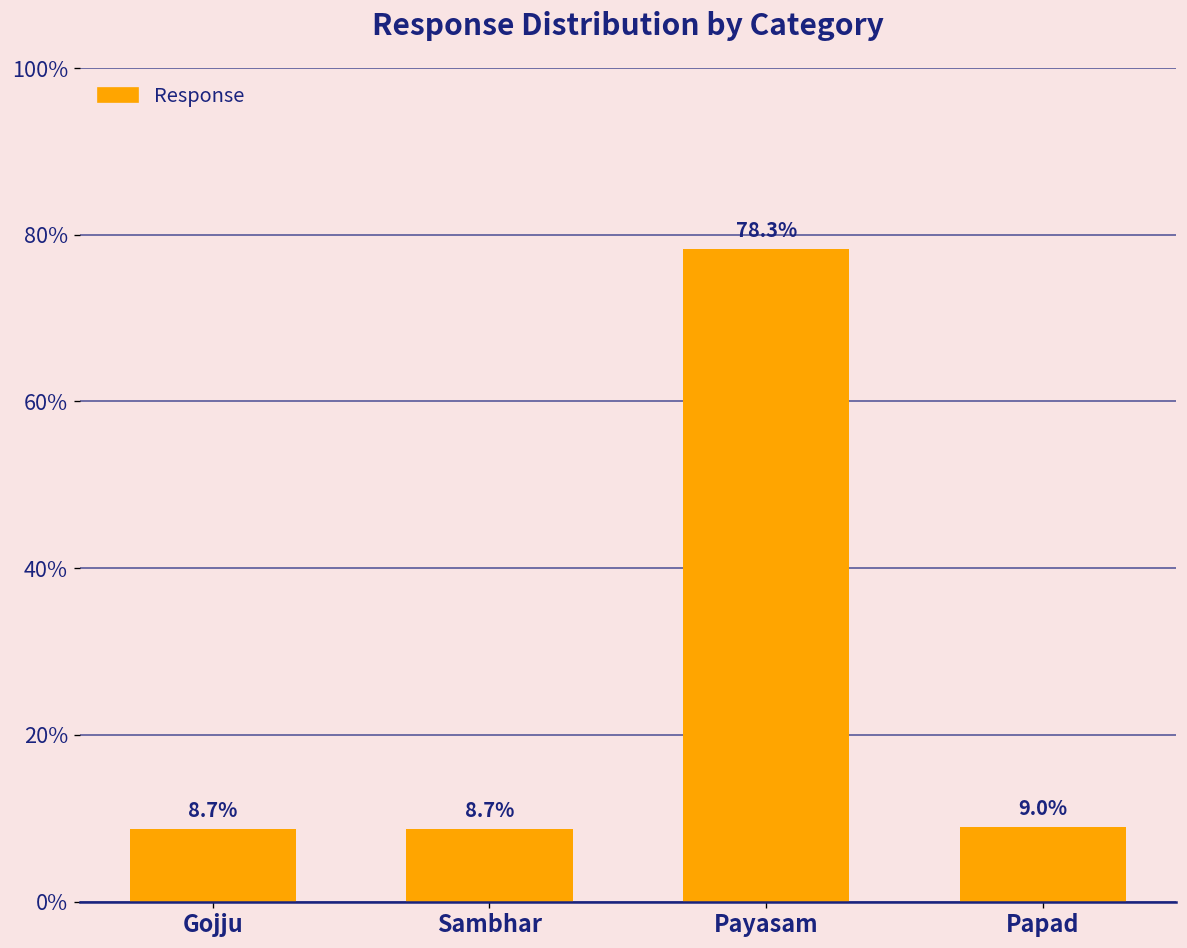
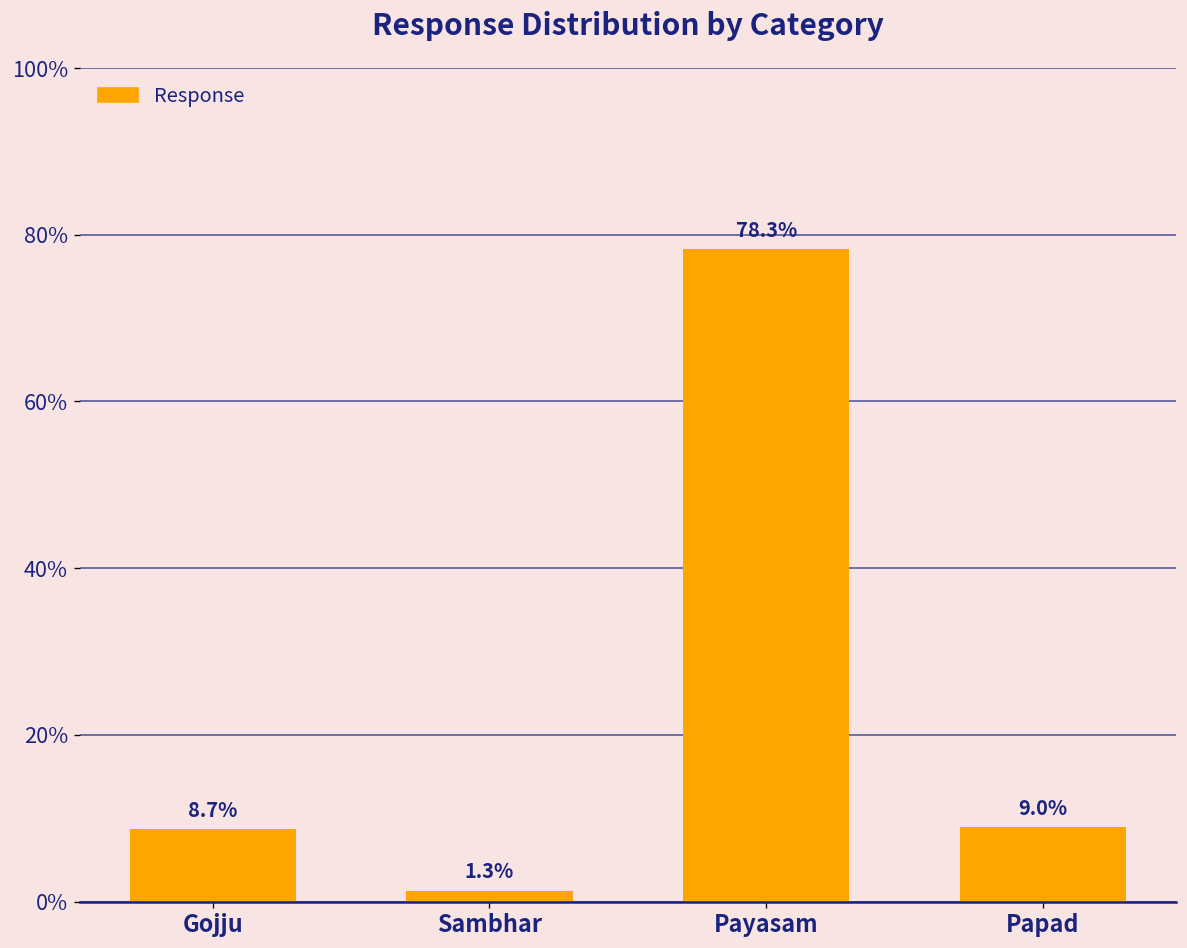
Sambhar: 8.7% -> 1.3%
